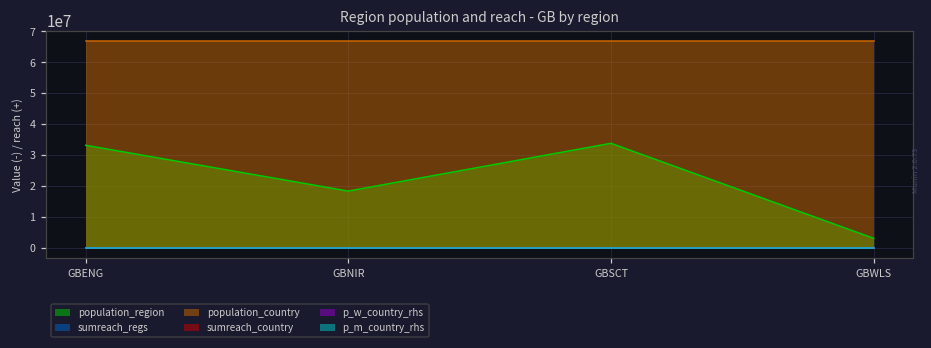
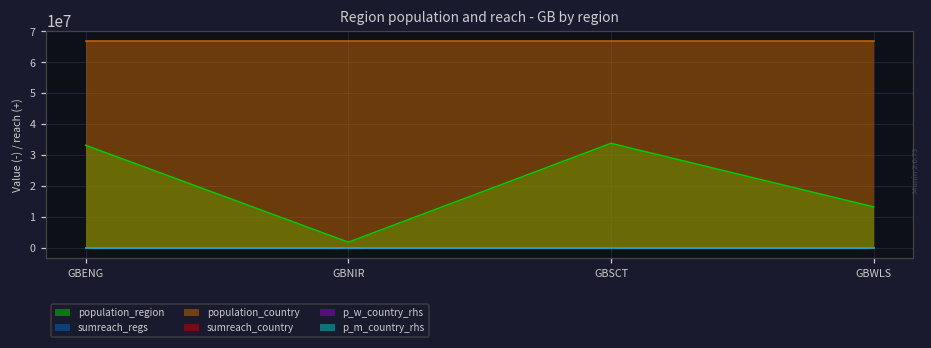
population_region, GBNIR: 18000000 -> 2000000
population_region, GBWLS: 3000000 -> 13000000
